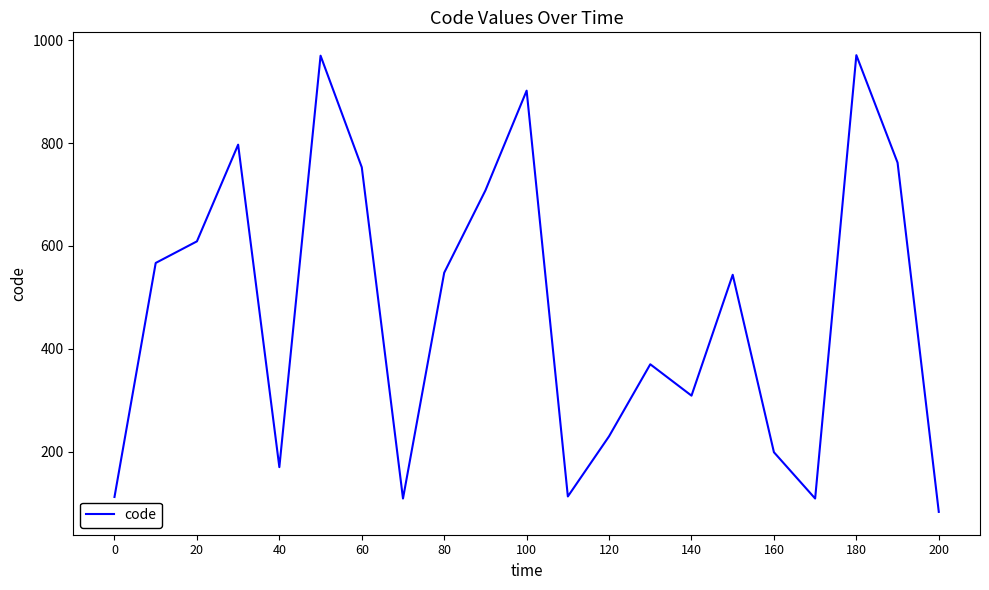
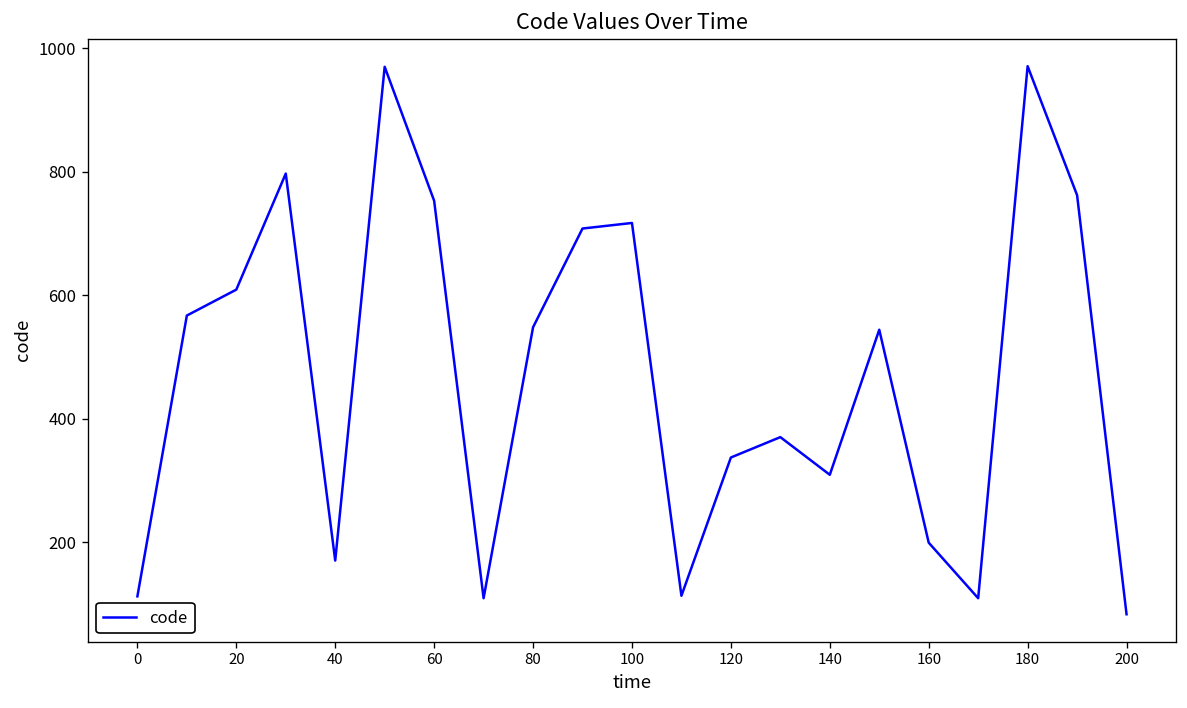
100: 900 -> 720
120: 230 -> 340
